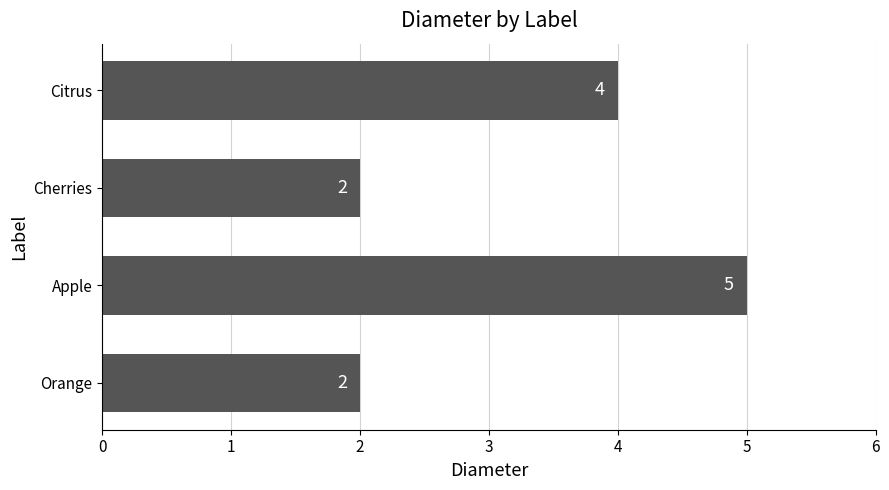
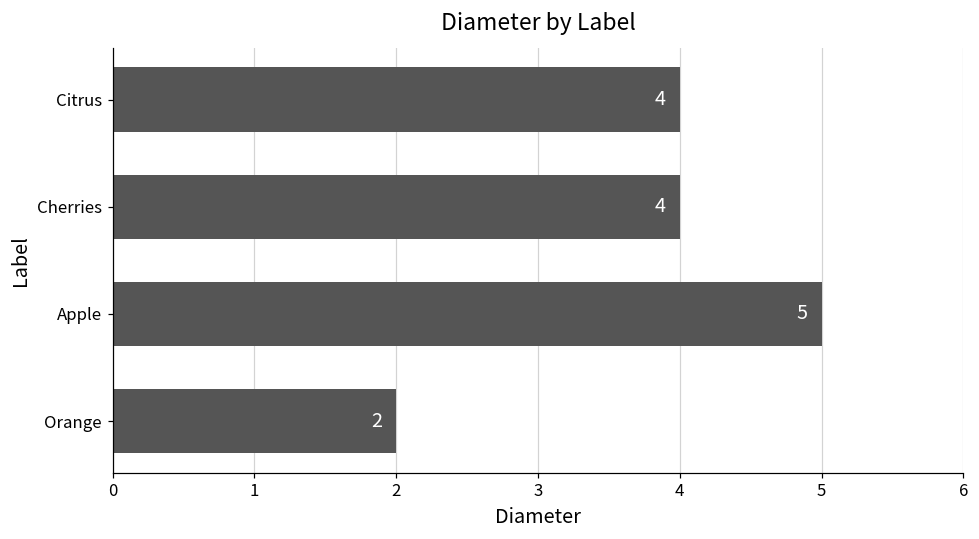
Cherries: 2 -> 4
